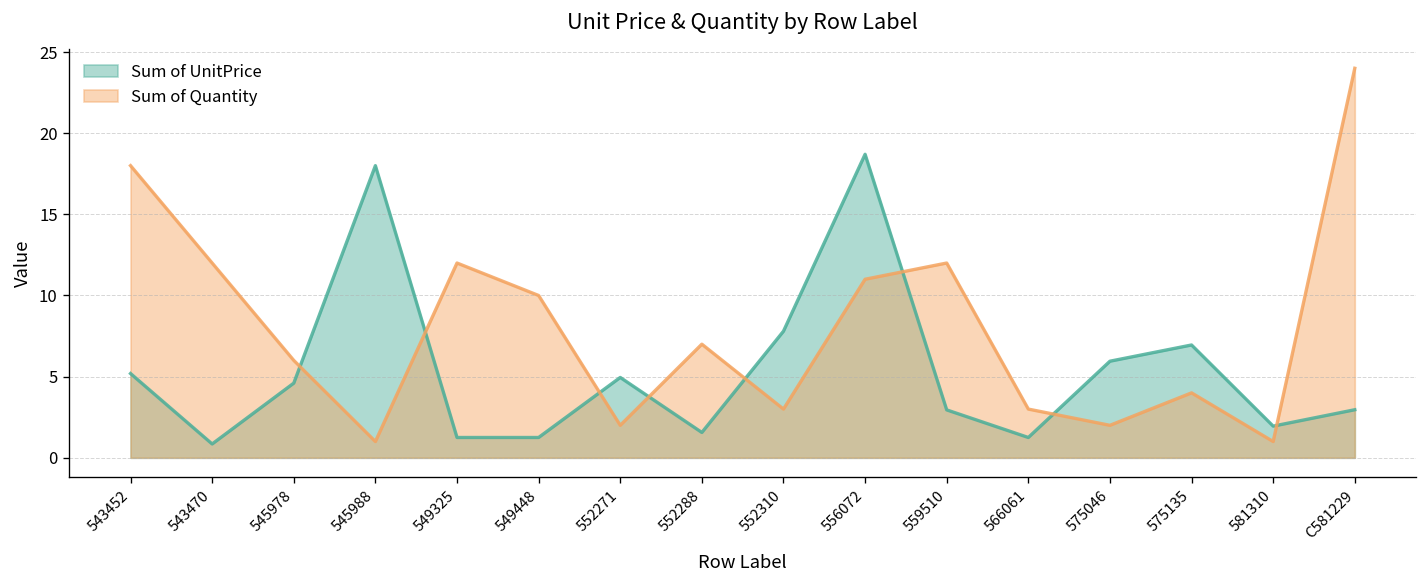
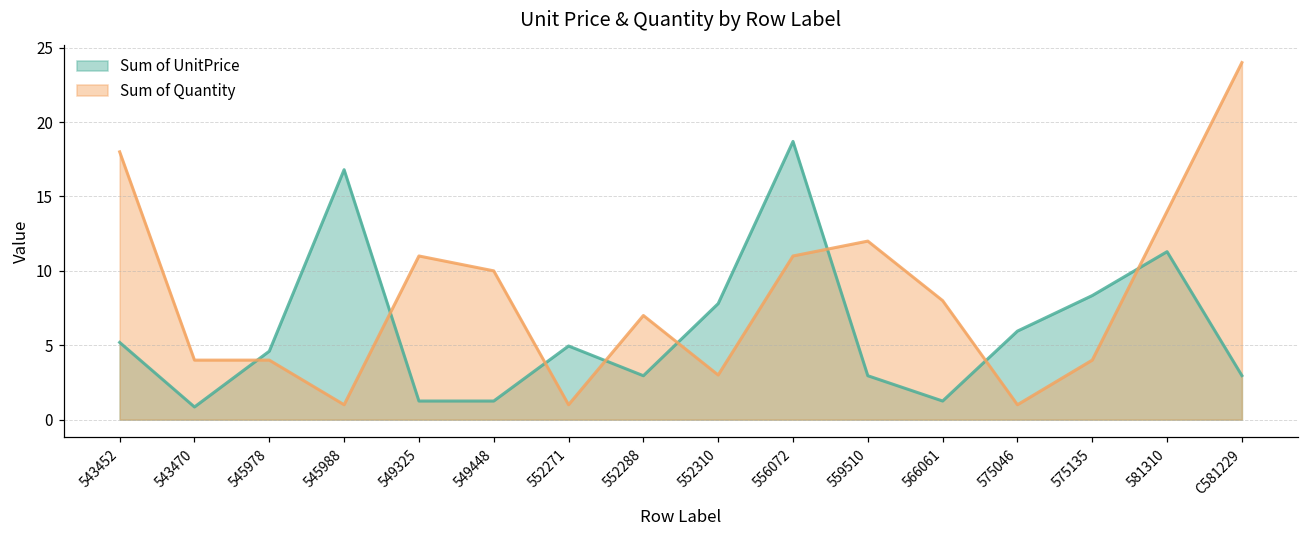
Sum of Quantity, 543470: 12 -> 4
Sum of Quantity, 545978: 6 -> 4
Sum of UnitPrice, 545988: 18.0 -> 16.8
Sum of Quantity, 549325: 12 -> 11
Sum of Quantity, 552271: 2 -> 1
Sum of UnitPrice, 552288: 1.6 -> 3.0
Sum of Quantity, 566061: 3 -> 8
Sum of Quantity, 575046: 2 -> 1
Sum of UnitPrice, 575135: 7.0 -> 8.3
Sum of UnitPrice, 581310: 2.0 -> 11.3
Sum of Quantity, 581310: 1 -> 14
